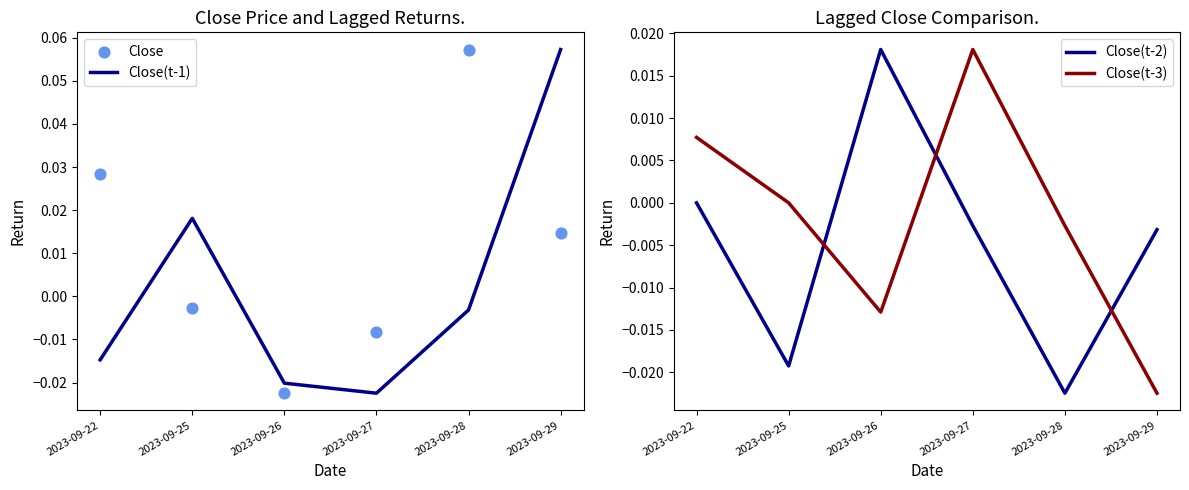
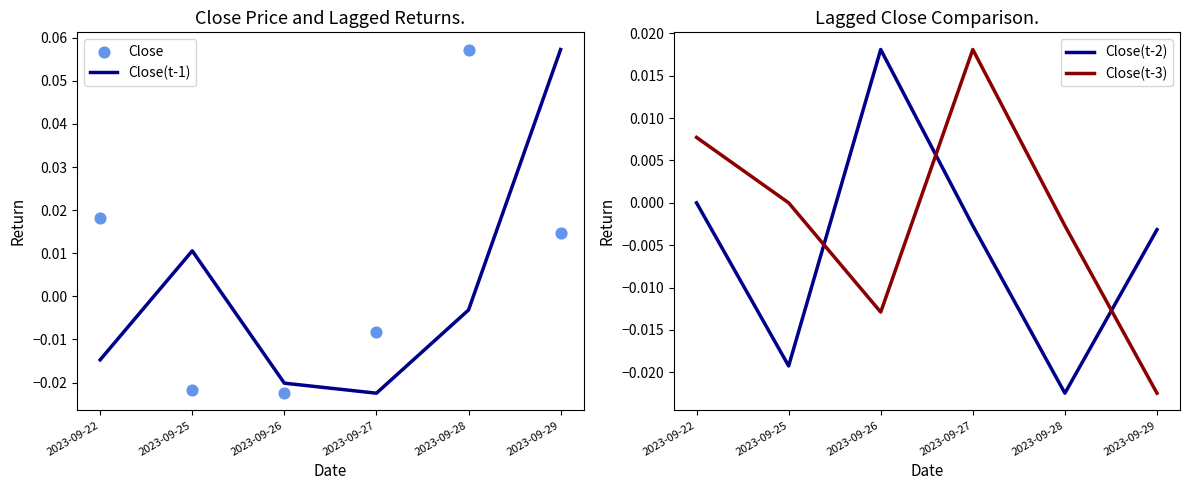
Close Price and Lagged Returns., Close, 2023-09-22: 0.028 -> 0.018
Close Price and Lagged Returns., Close(t-1), 2023-09-25: 0.018 -> 0.011
Close Price and Lagged Returns., Close, 2023-09-25: -0.003 -> -0.022
